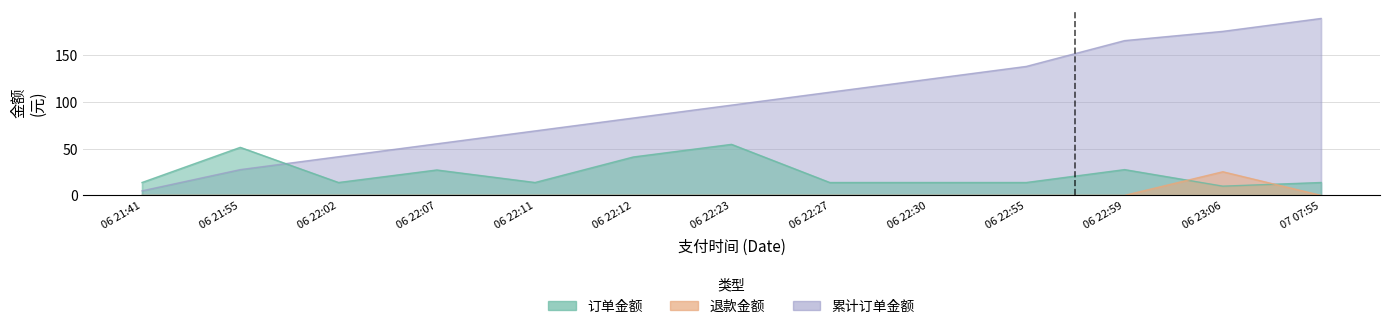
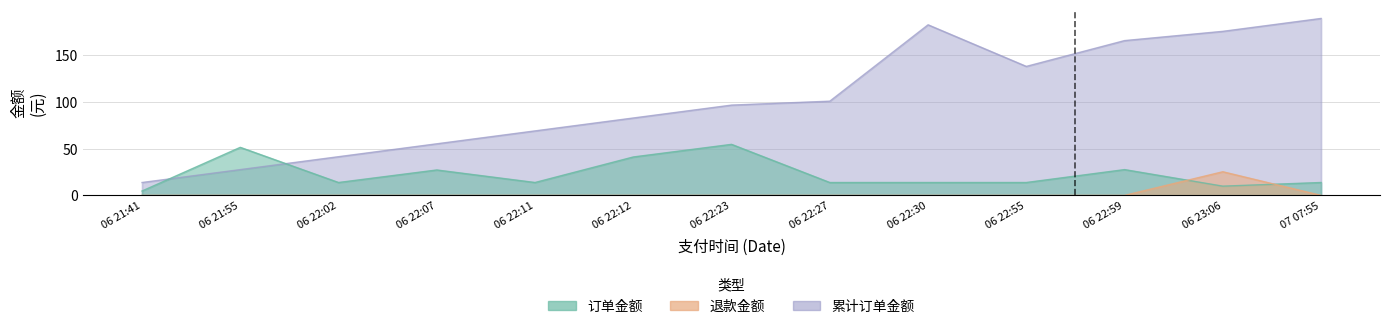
累计订单金额, 06 21:41: 0 -> 10
订单金额, 06 21:41: 10 -> 0
累计订单金额, 06 22:27: 110 -> 100
累计订单金额, 06 22:30: 120 -> 180
